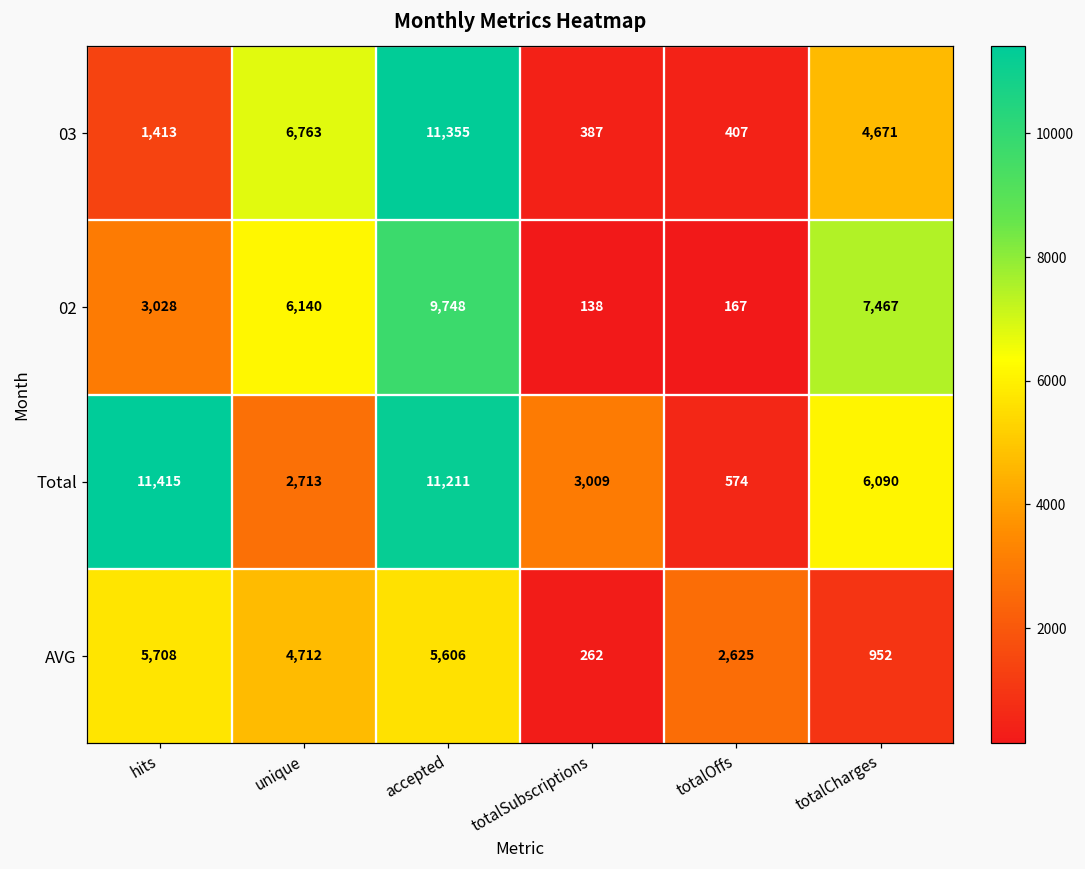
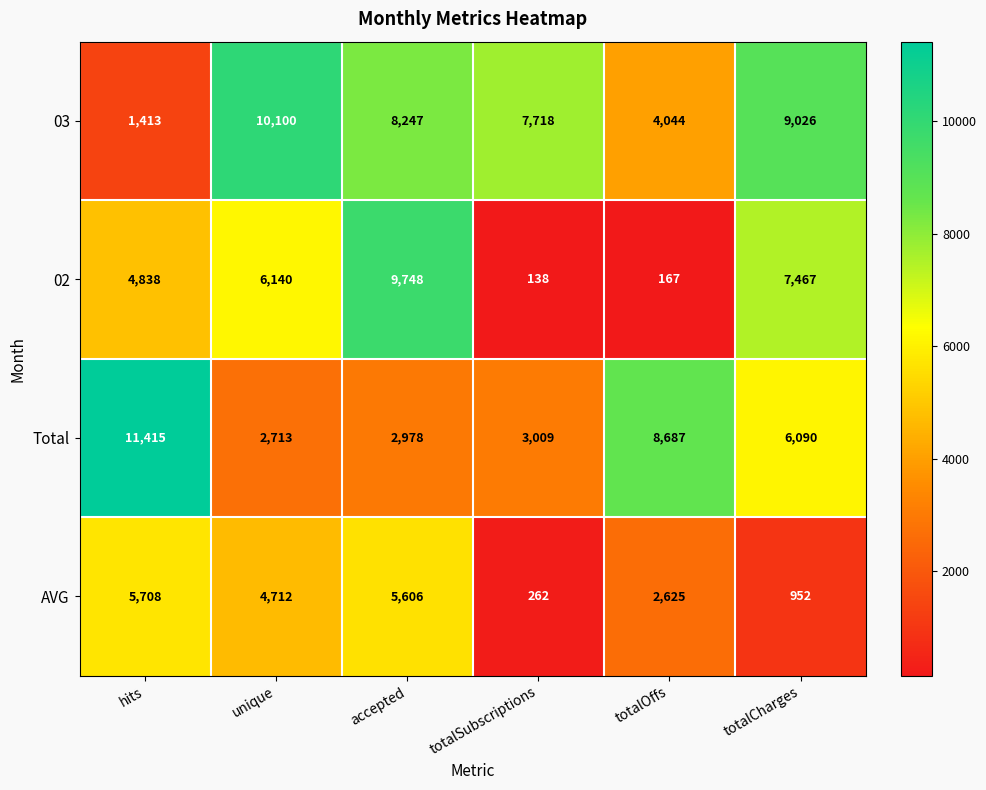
03, unique: 6,763 -> 10,100
03, accepted: 11,355 -> 8,247
03, totalSubscriptions: 387 -> 7,718
03, totalOffs: 407 -> 4,044
03, totalCharges: 4,671 -> 9,026
02, hits: 3,028 -> 4,838
Total, accepted: 11,211 -> 2,978
Total, totalOffs: 574 -> 8,687
